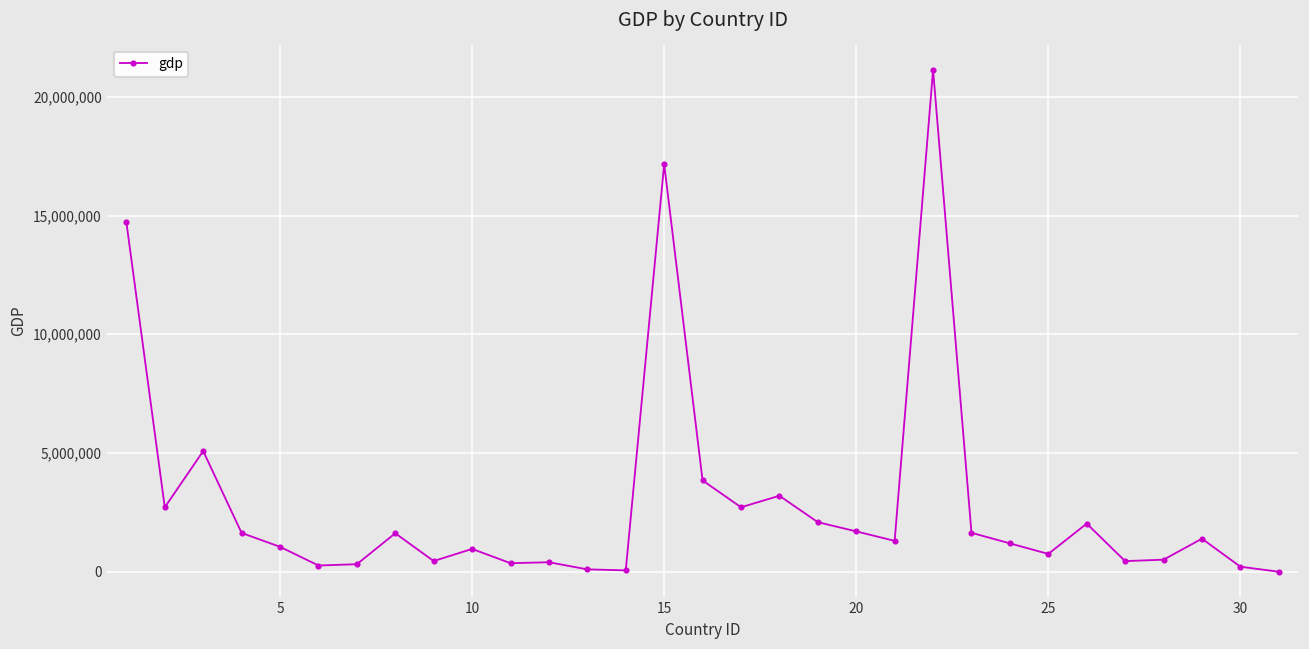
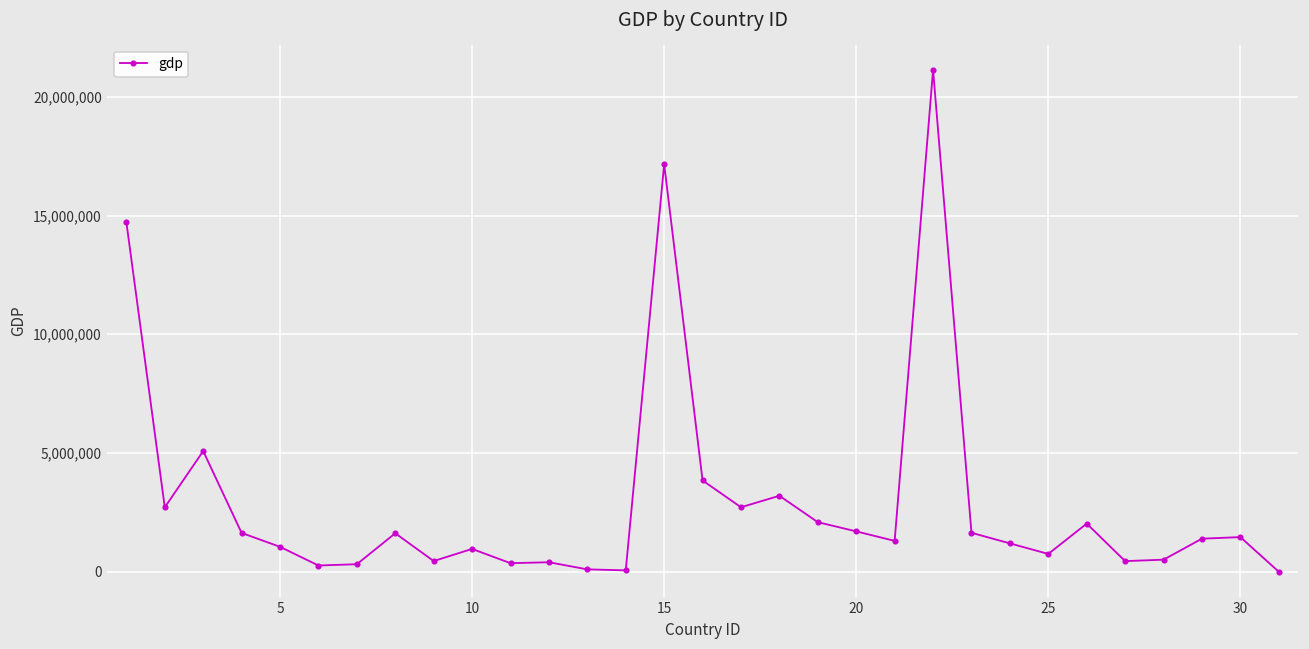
30: 200,000 -> 1,500,000
